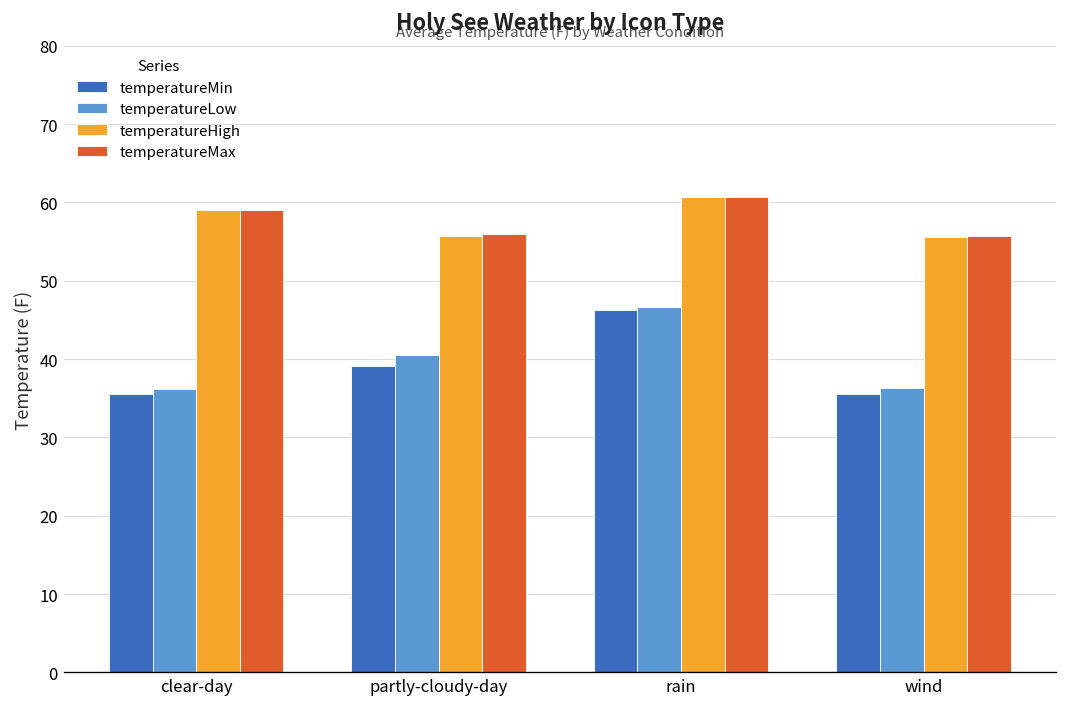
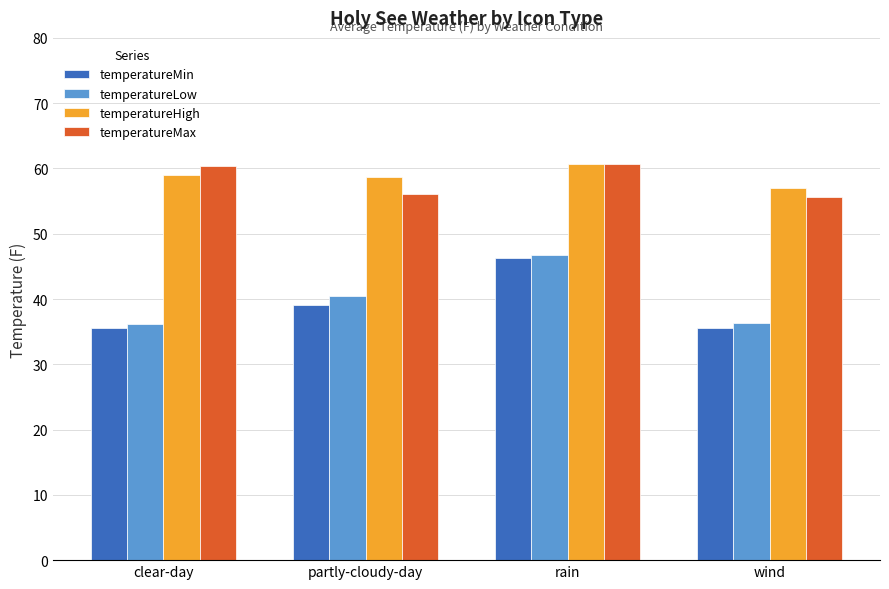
temperatureMax, clear-day: 59 -> 60
temperatureHigh, partly-cloudy-day: 56 -> 59
temperatureHigh, wind: 56 -> 57
